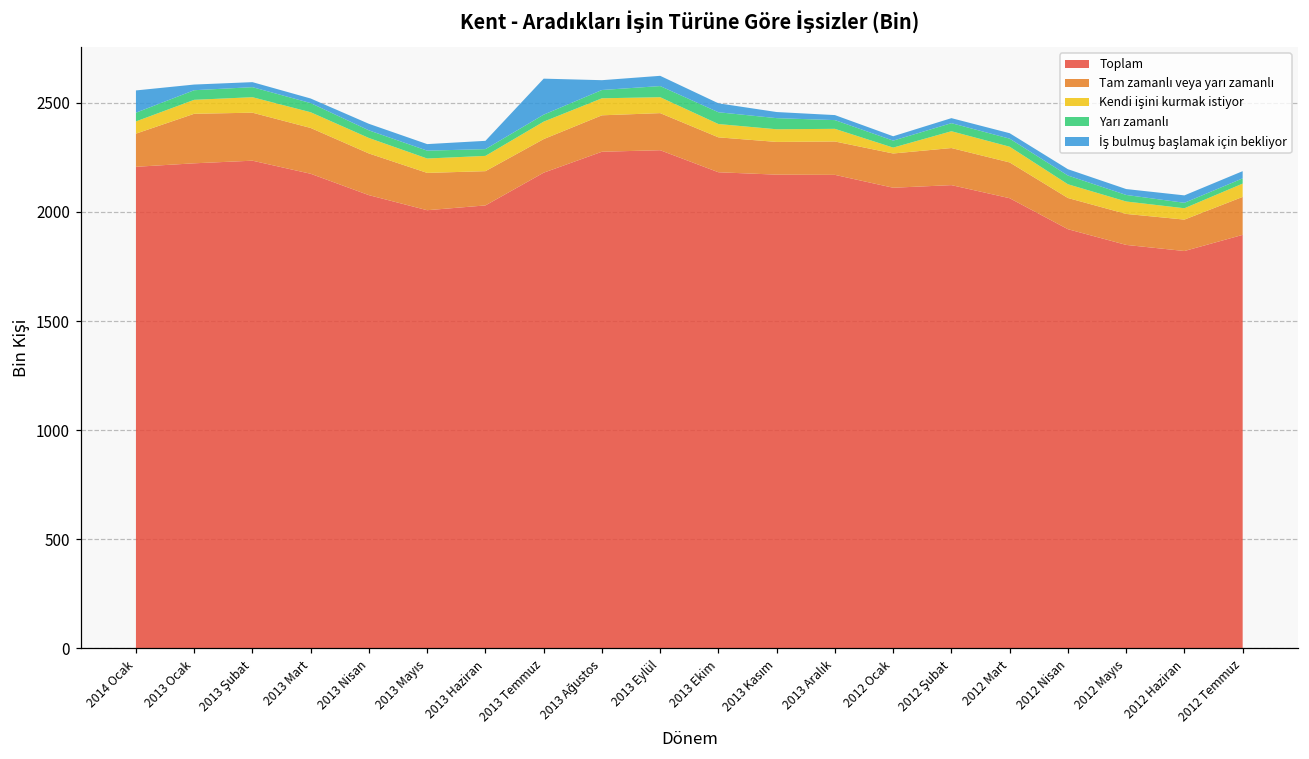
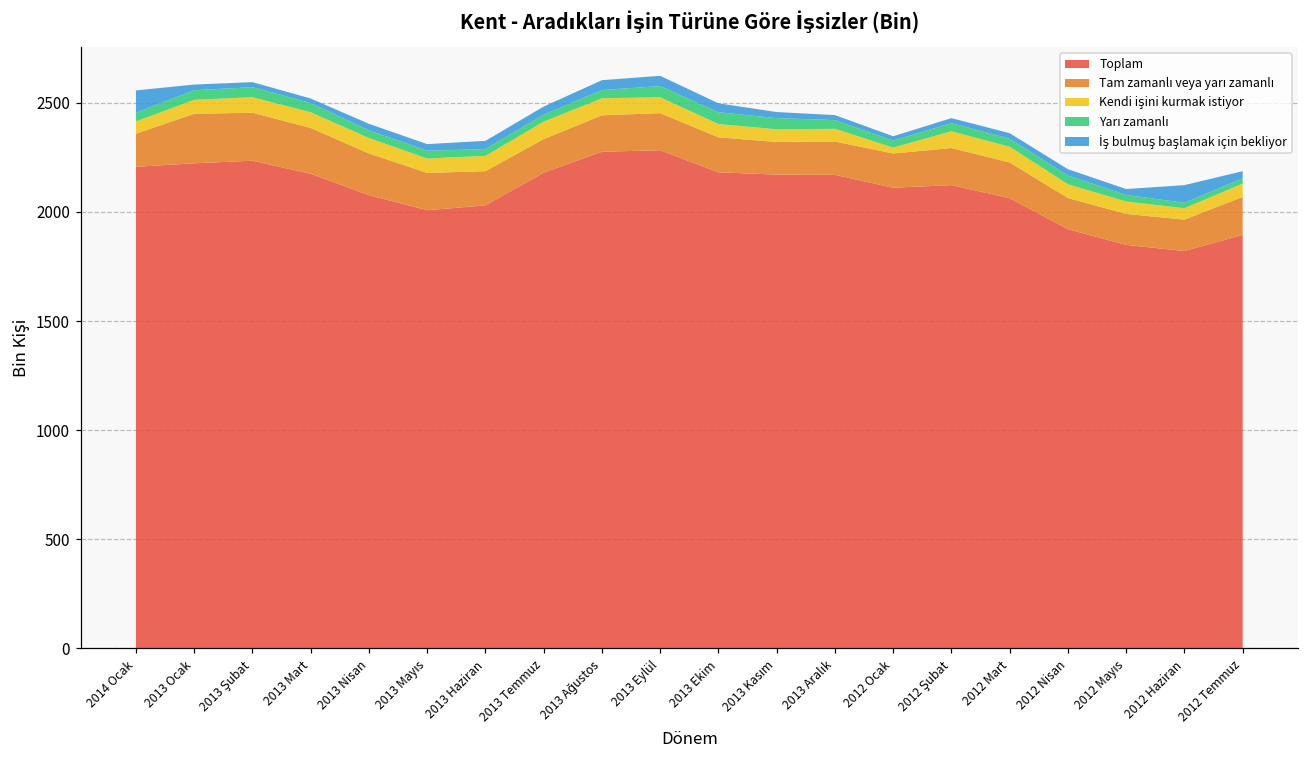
İş bulmuş başlamak için bekliyor, 2013 Temmuz: 170 -> 40
İş bulmuş başlamak için bekliyor, 2012 Haziran: 30 -> 80
